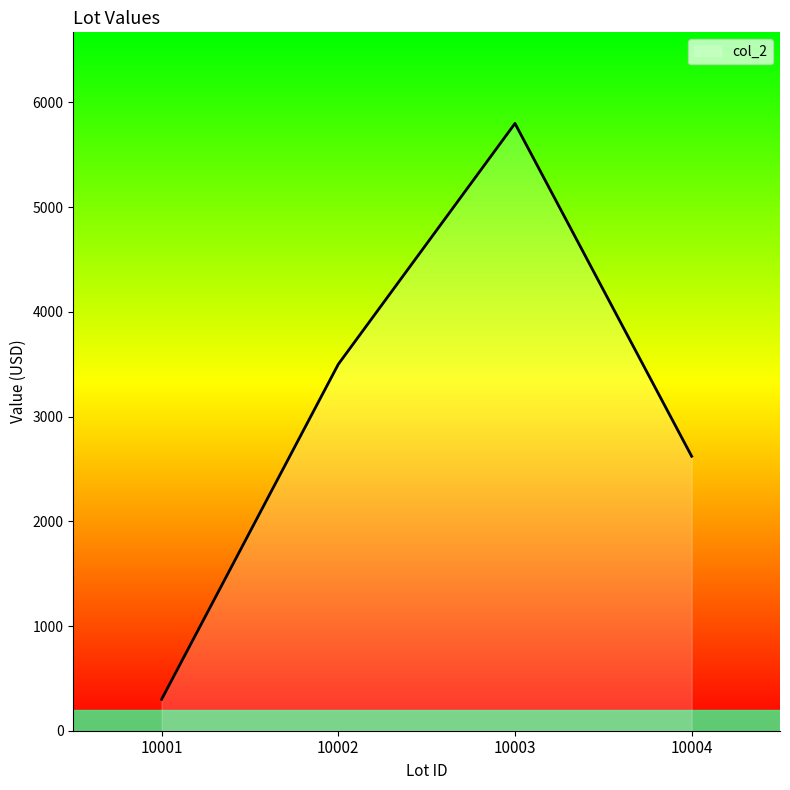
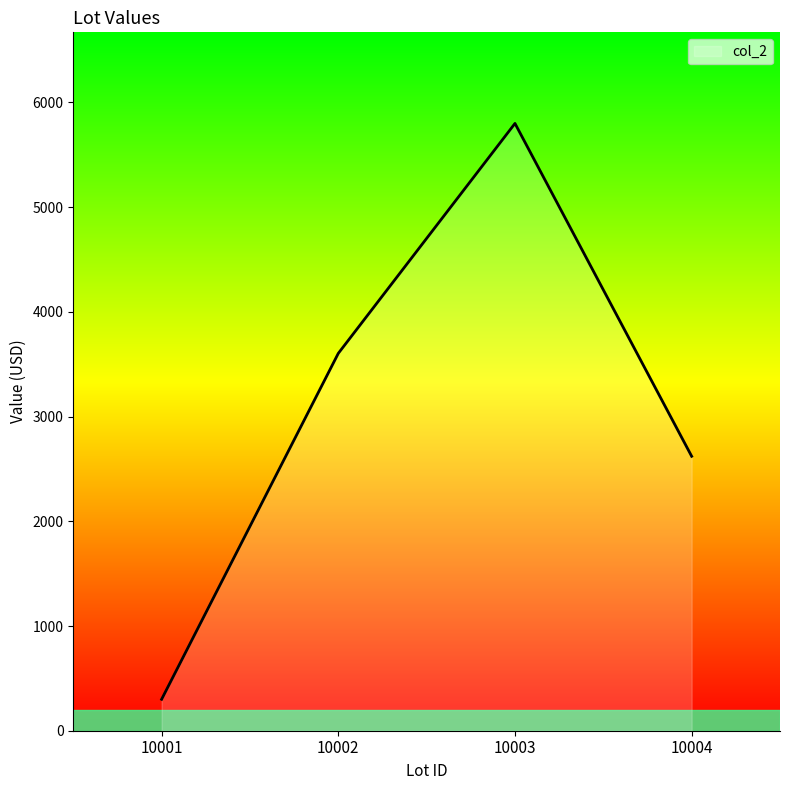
10002: 3500 -> 3600
